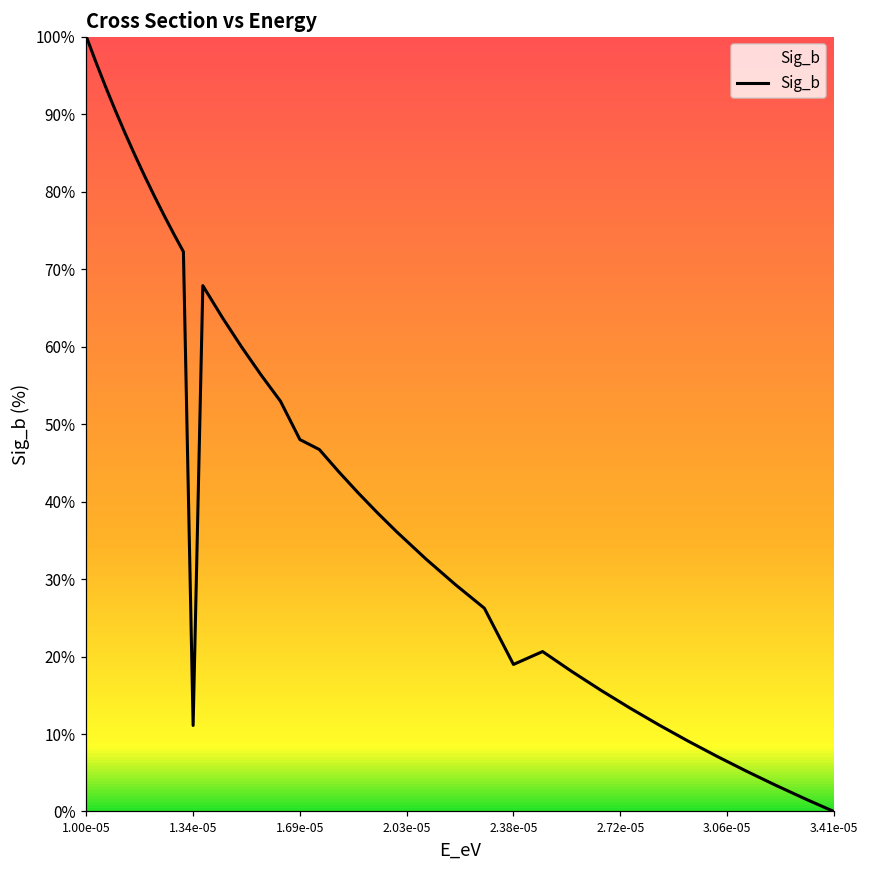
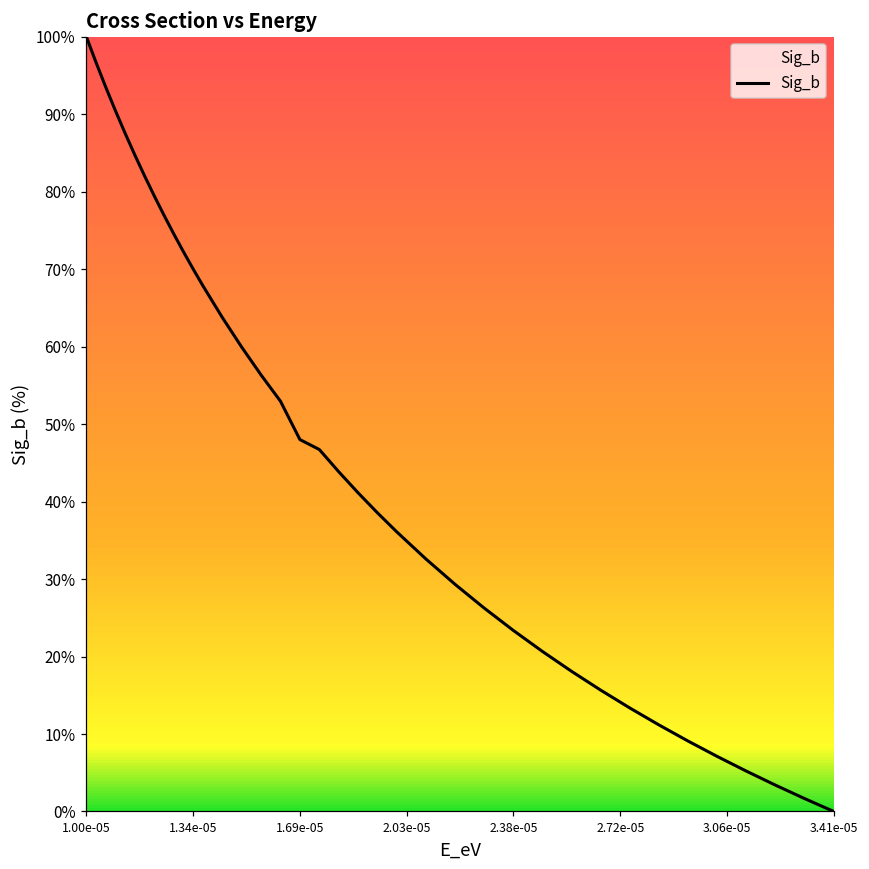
1.34e-05: 11% -> 70%
2.38e-05: 19% -> 23%
